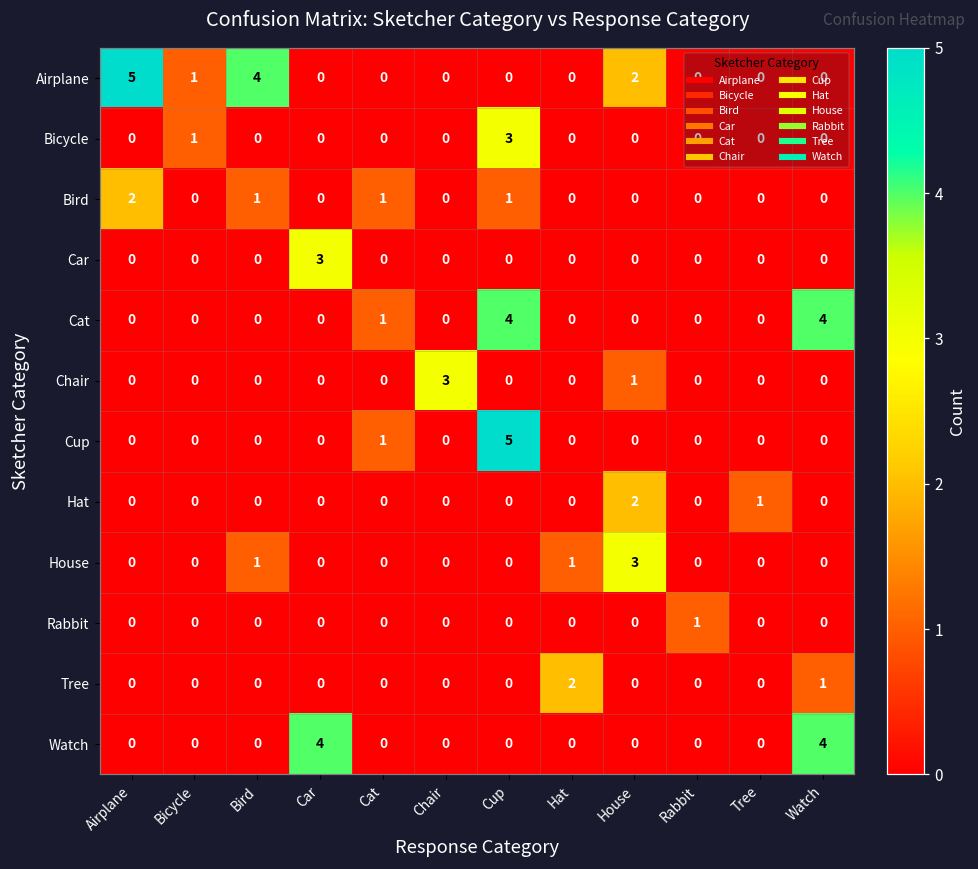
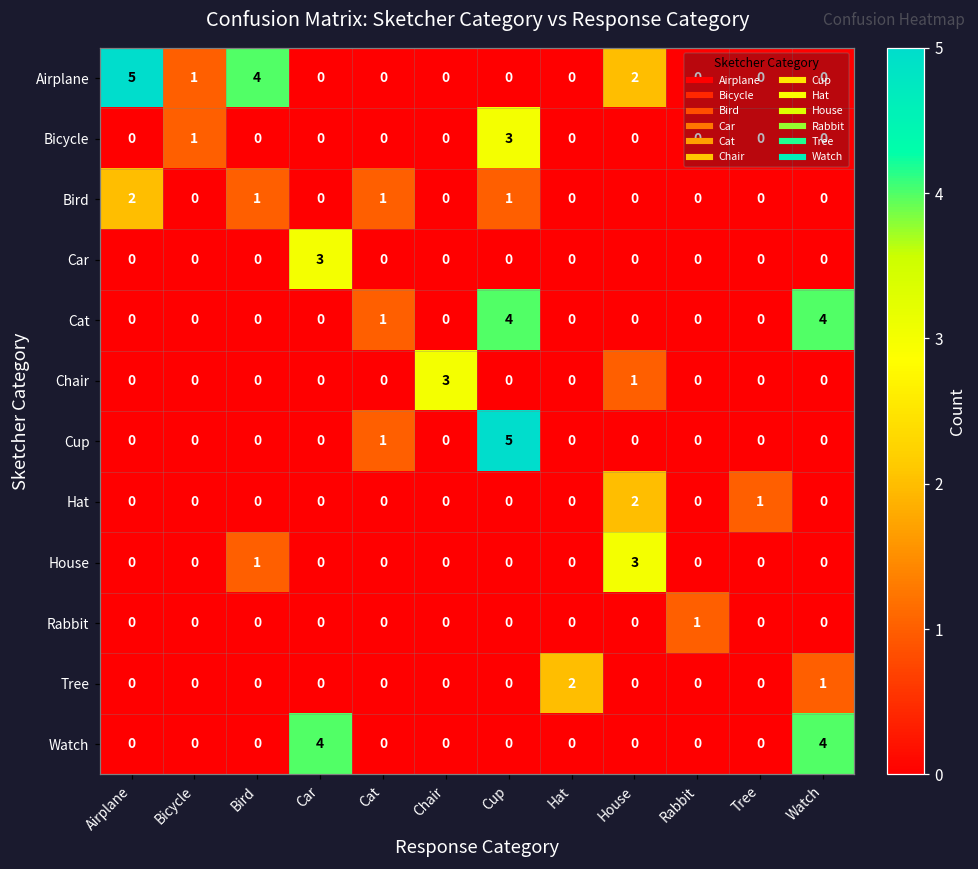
House, Hat: 1 -> 0
